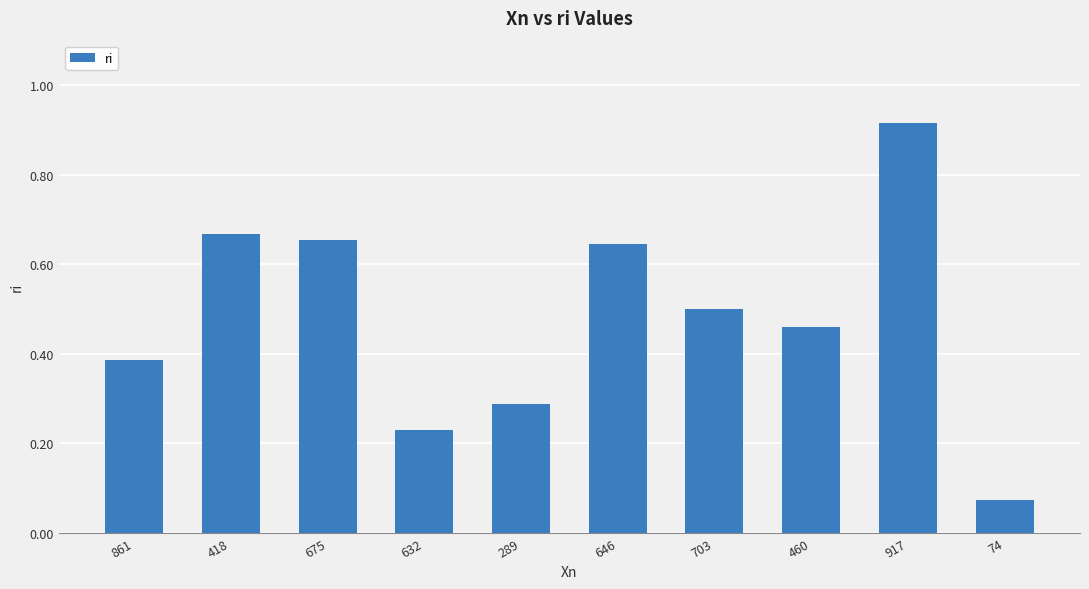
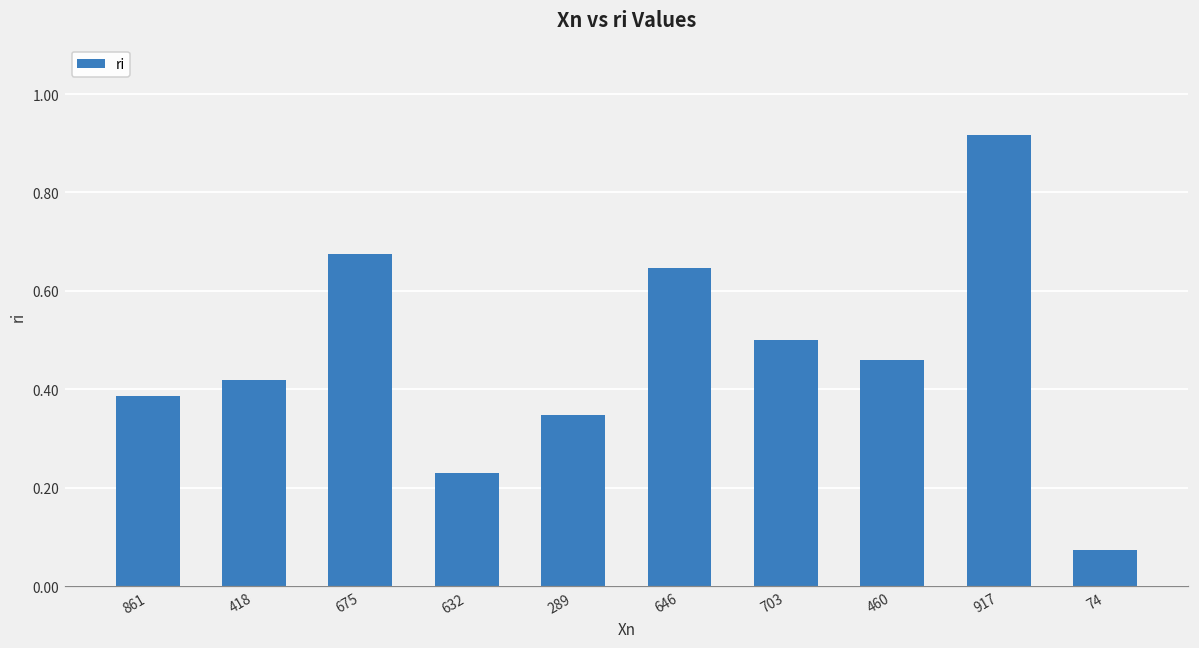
418: 0.67 -> 0.42
675: 0.65 -> 0.68
289: 0.29 -> 0.35
